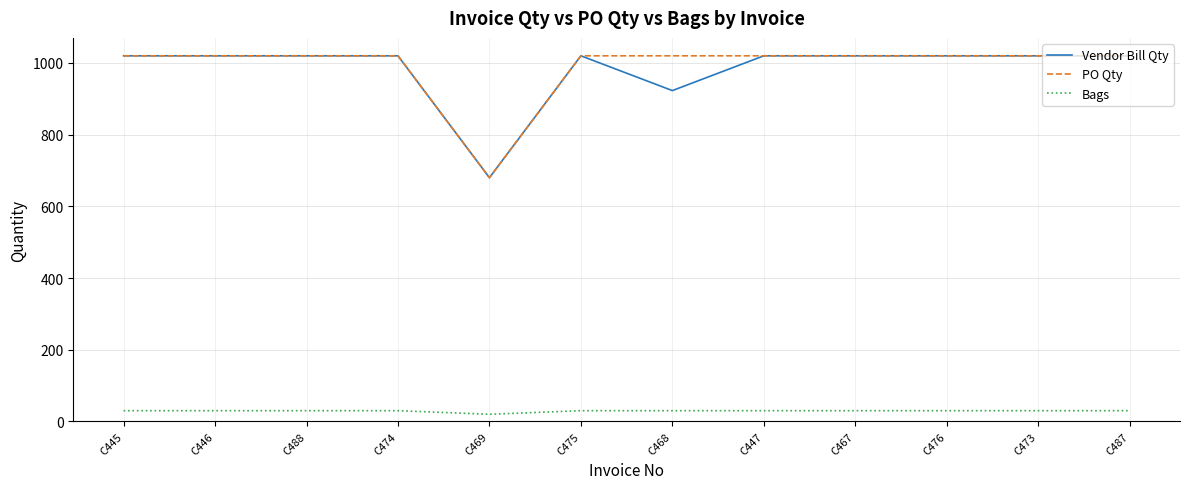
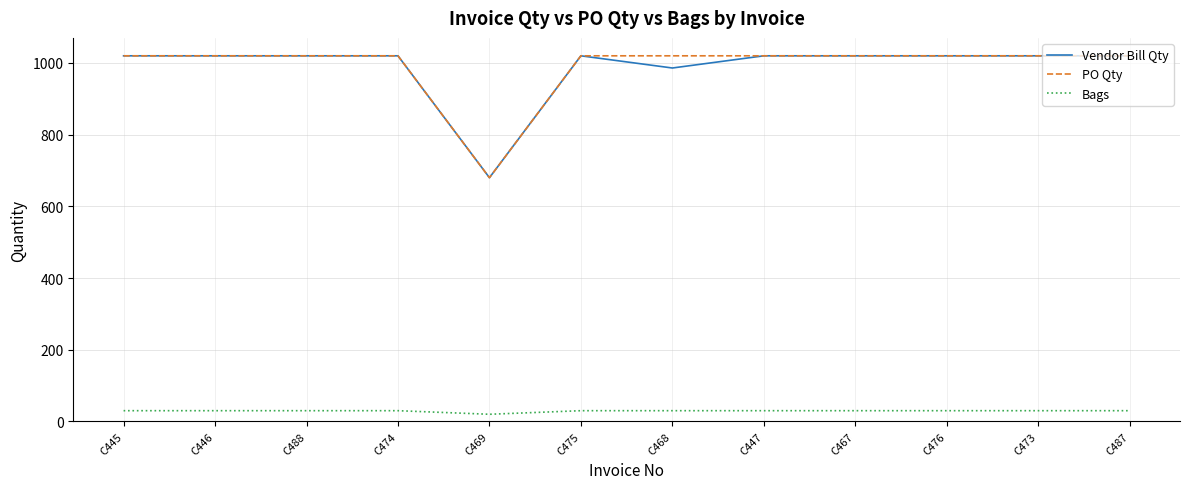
Vendor Bill Qty, C468: 920 -> 990
